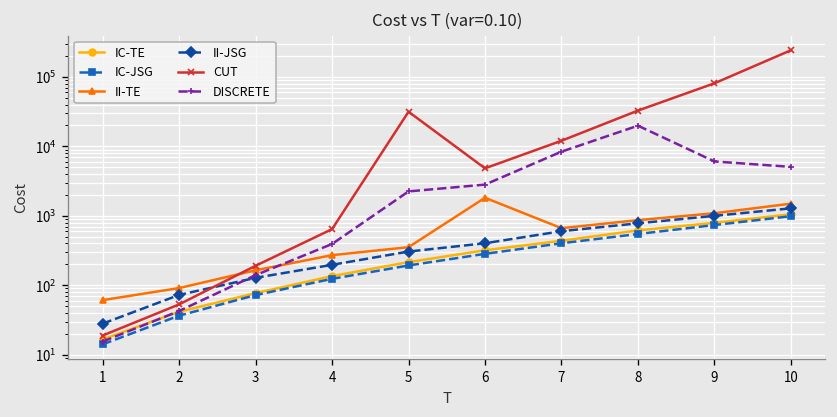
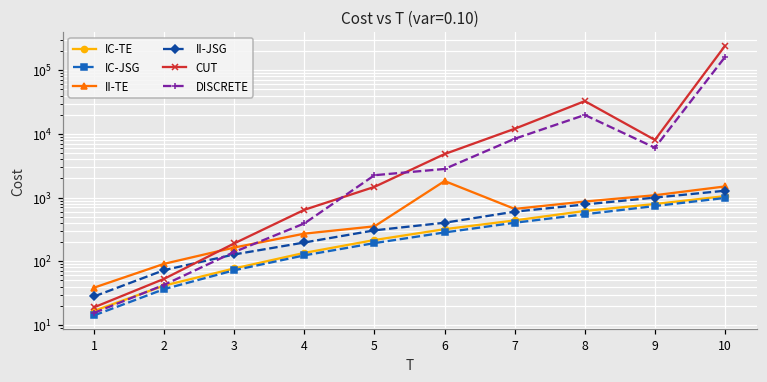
II-TE, 1: 60 -> 40
CUT, 5: 30000 -> 1500
CUT, 9: 80000 -> 8000
DISCRETE, 10: 5000 -> 160000
